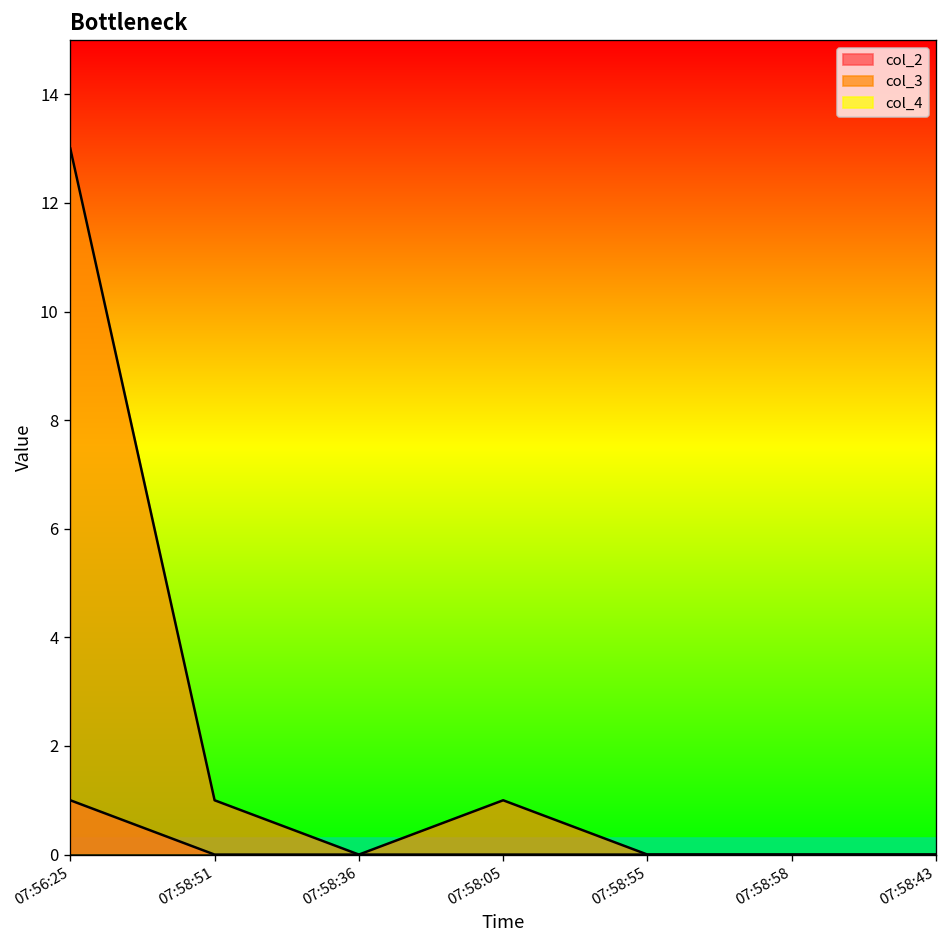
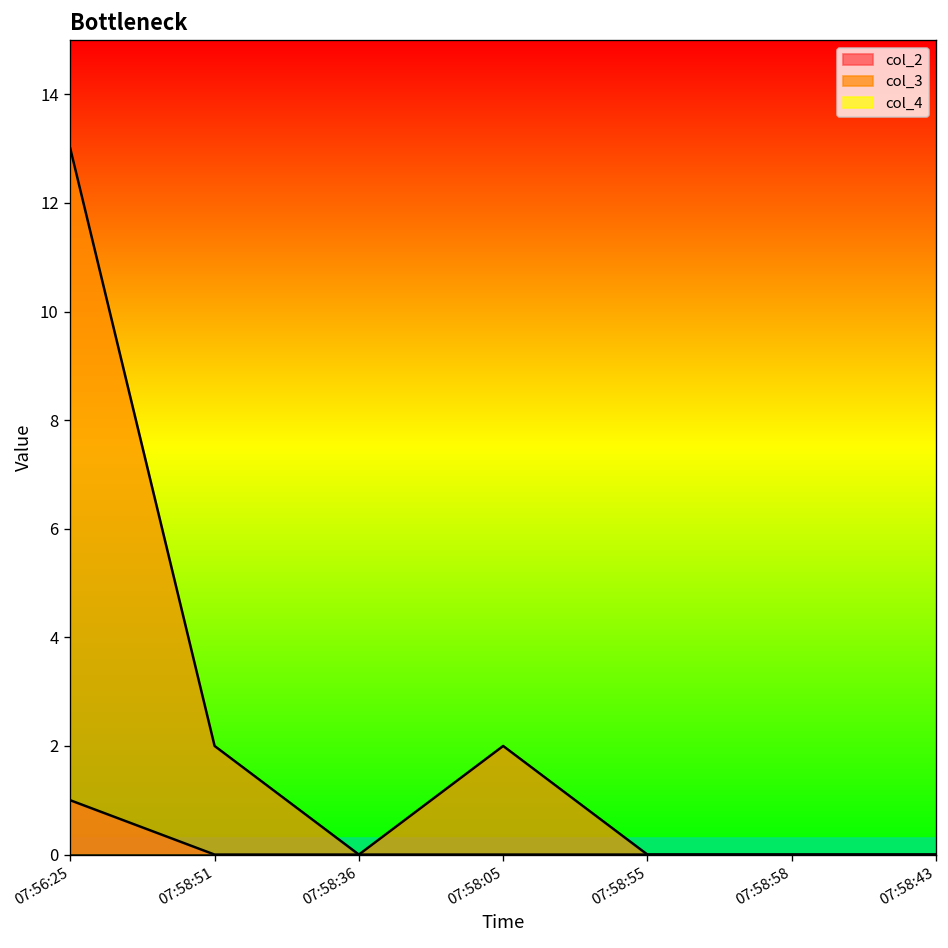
col_3, 07:58:51: 1 -> 2
col_3, 07:58:05: 1 -> 2
